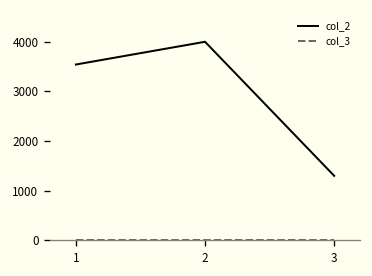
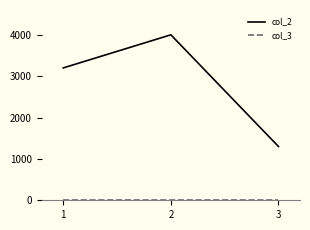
col_2, 1: 3500 -> 3200
